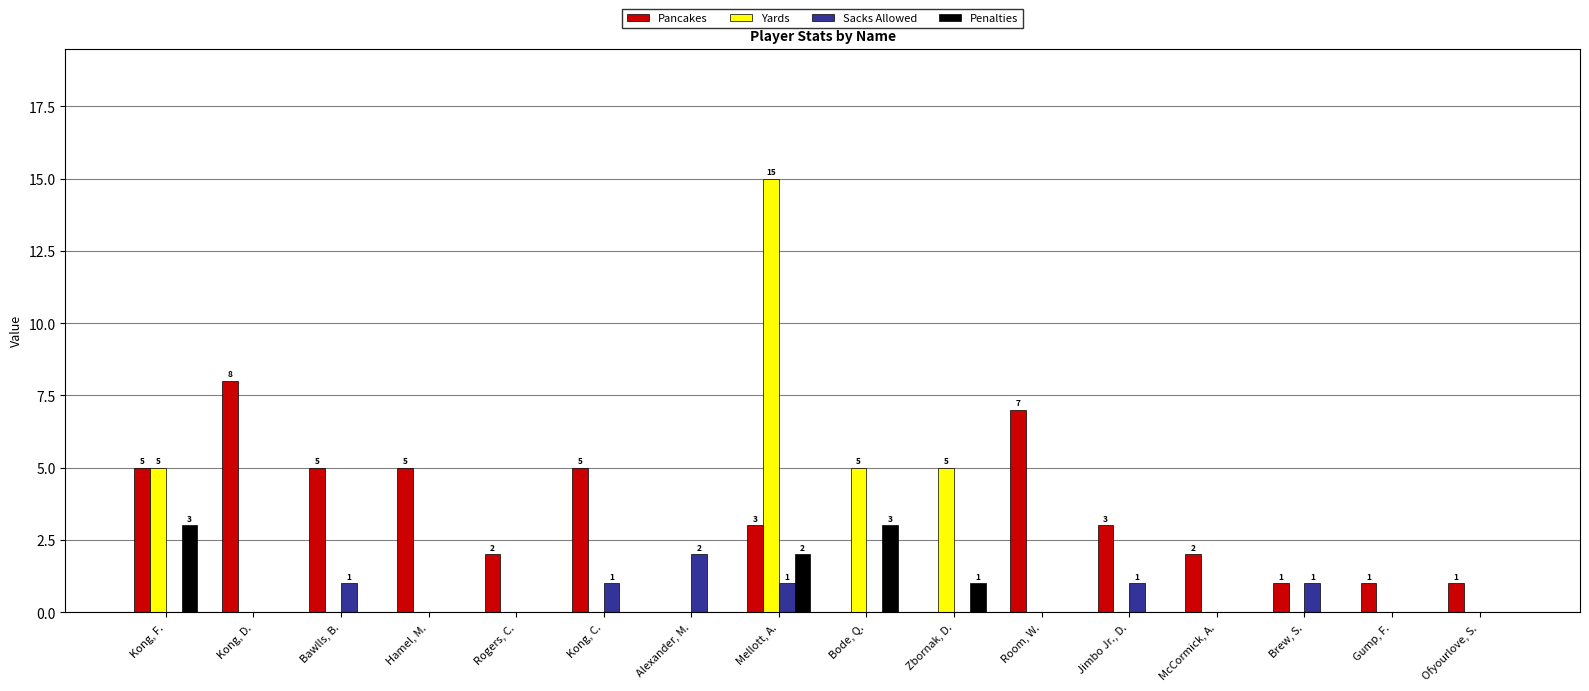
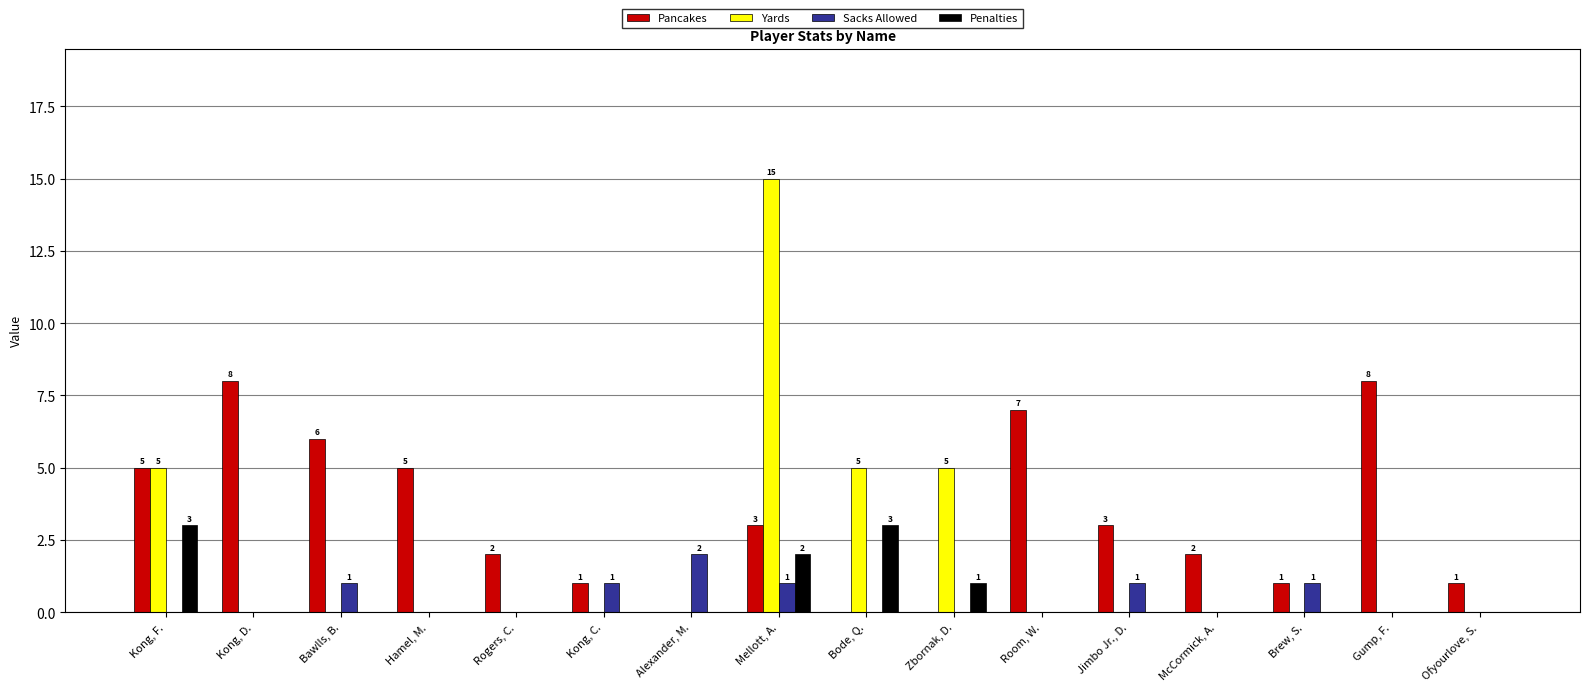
Pancakes, Bawlls, B.: 5 -> 6
Pancakes, Kong, C.: 5 -> 1
Pancakes, Gump, F.: 1 -> 8
